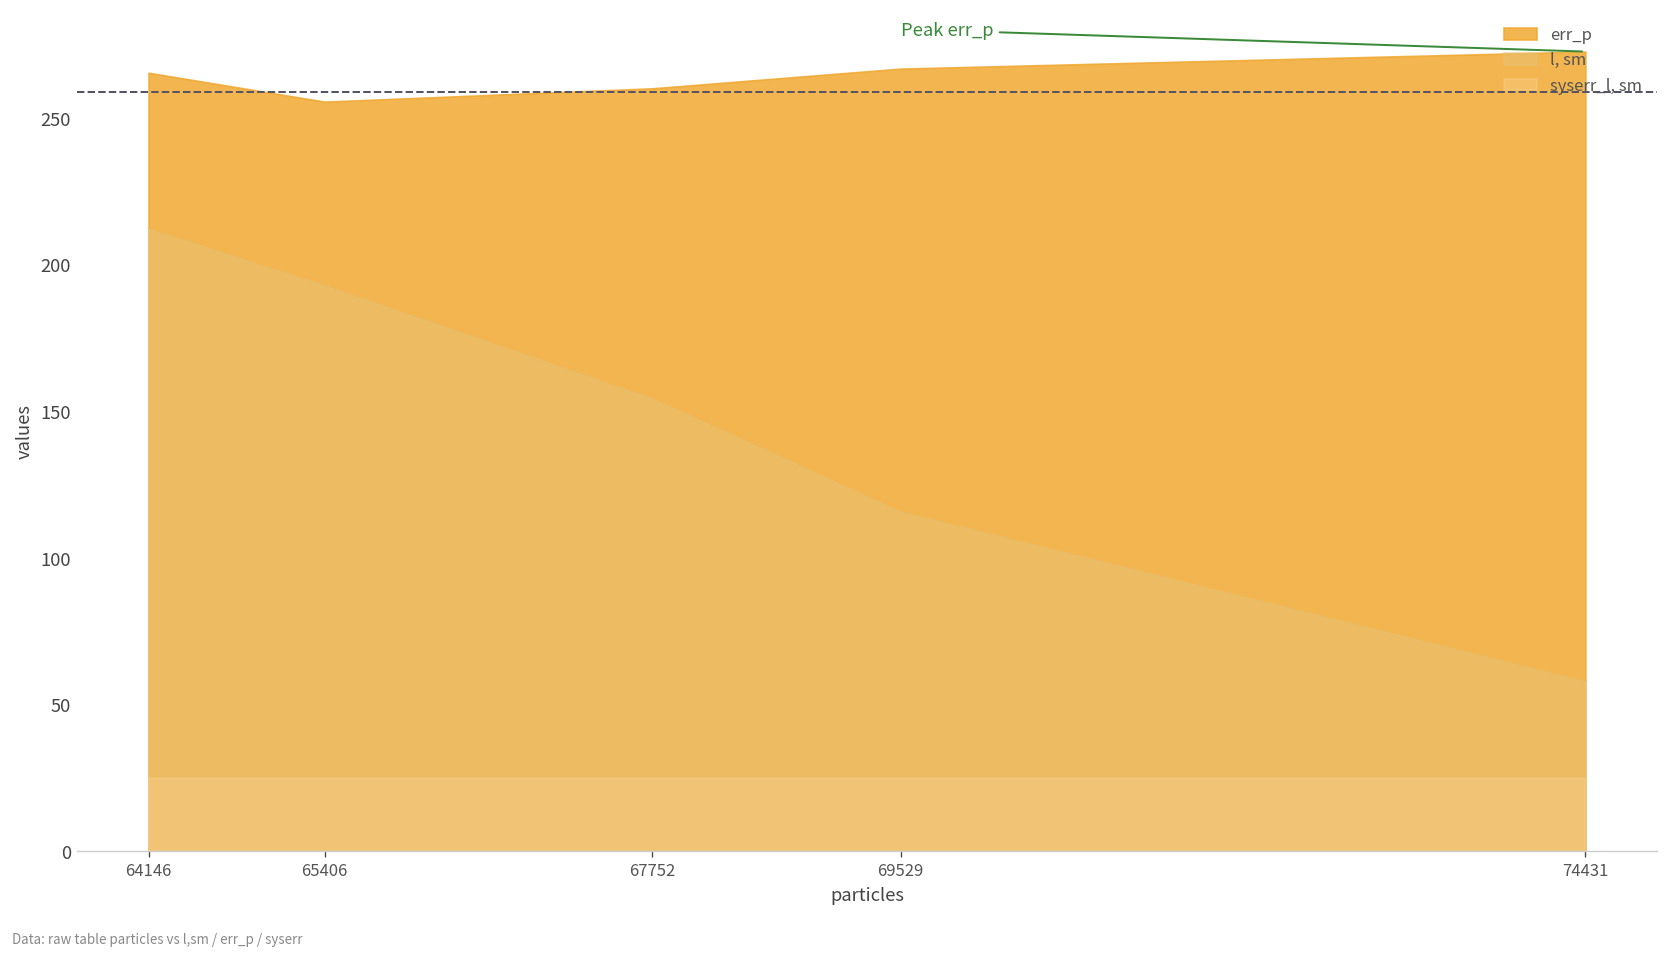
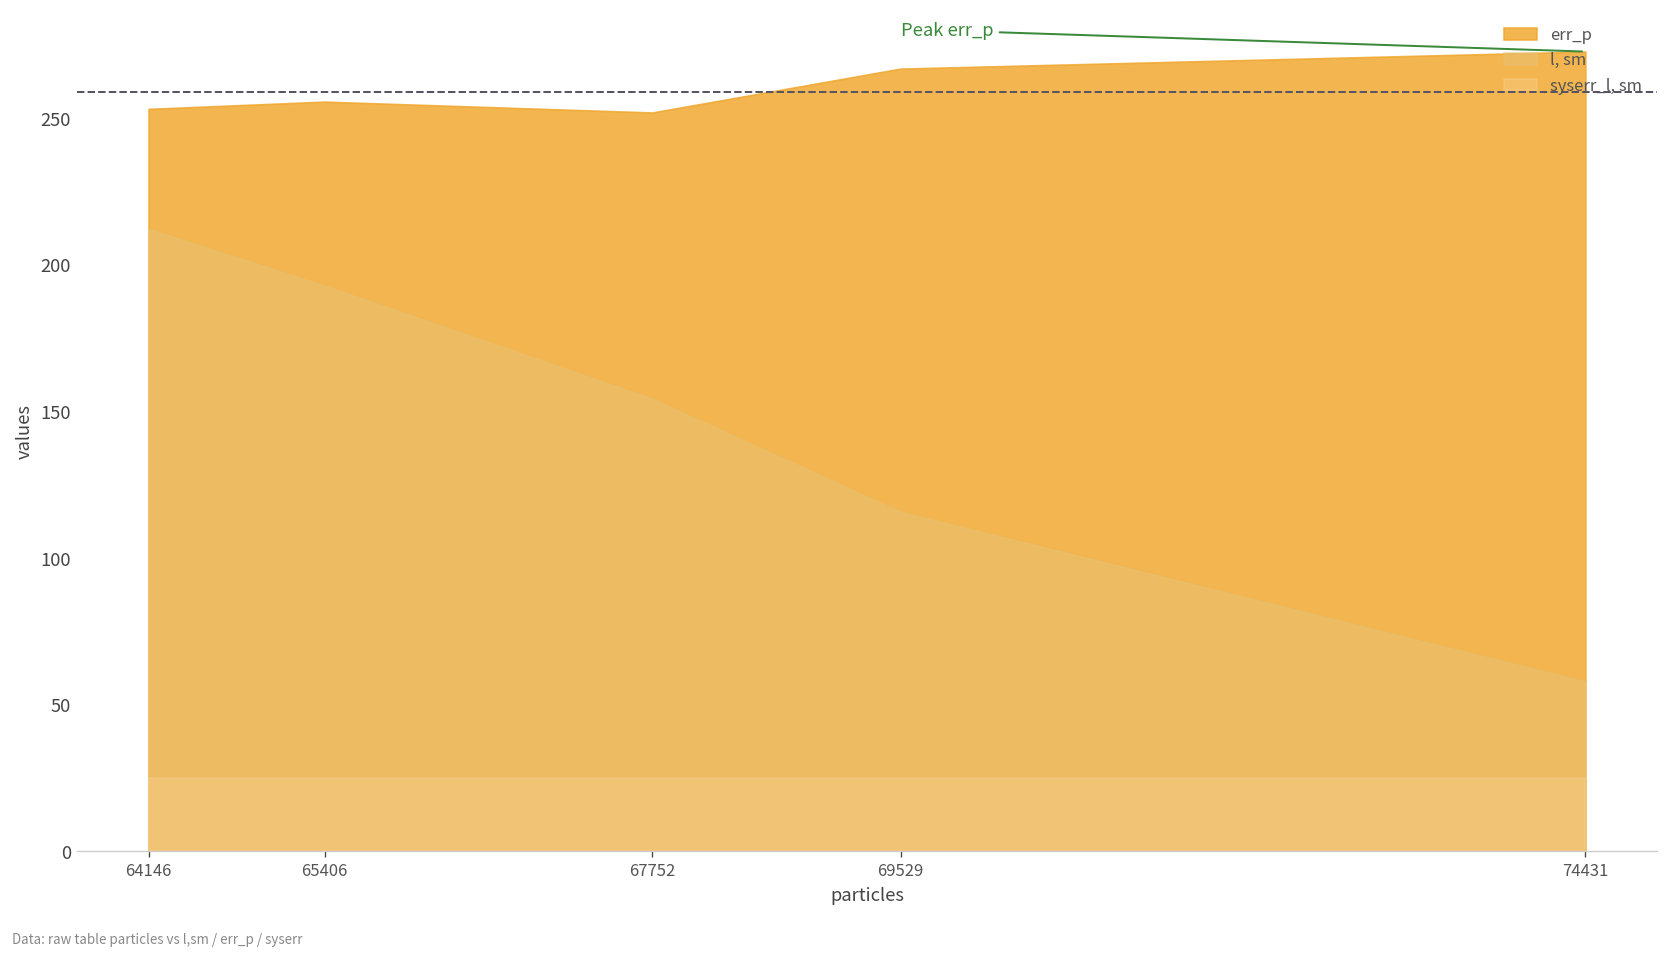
err_p, 64146: 266 -> 253
err_p, 67752: 260 -> 252
